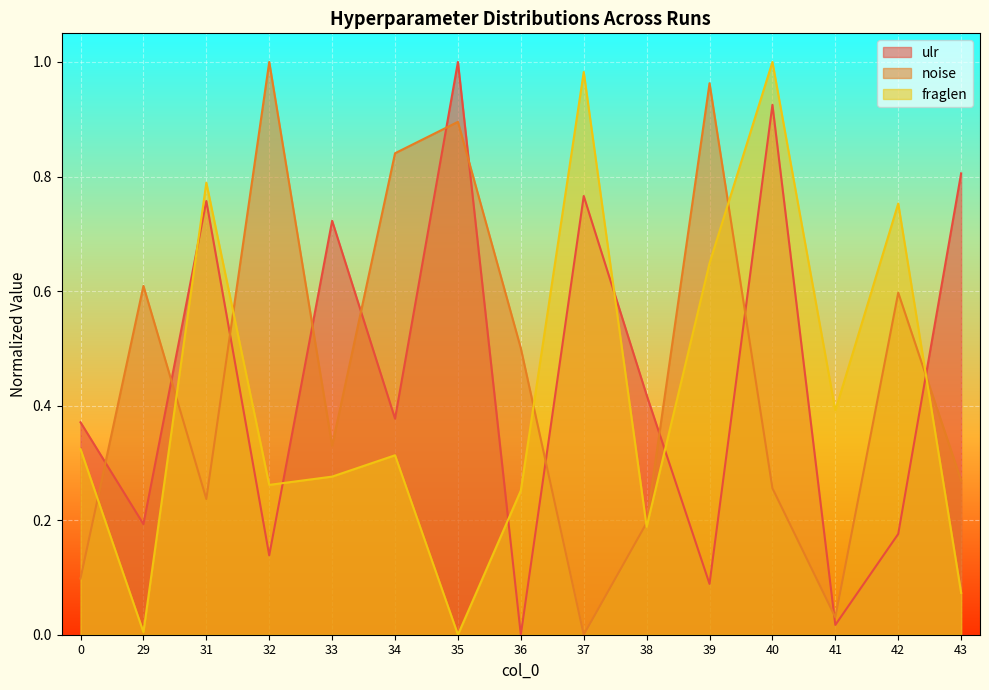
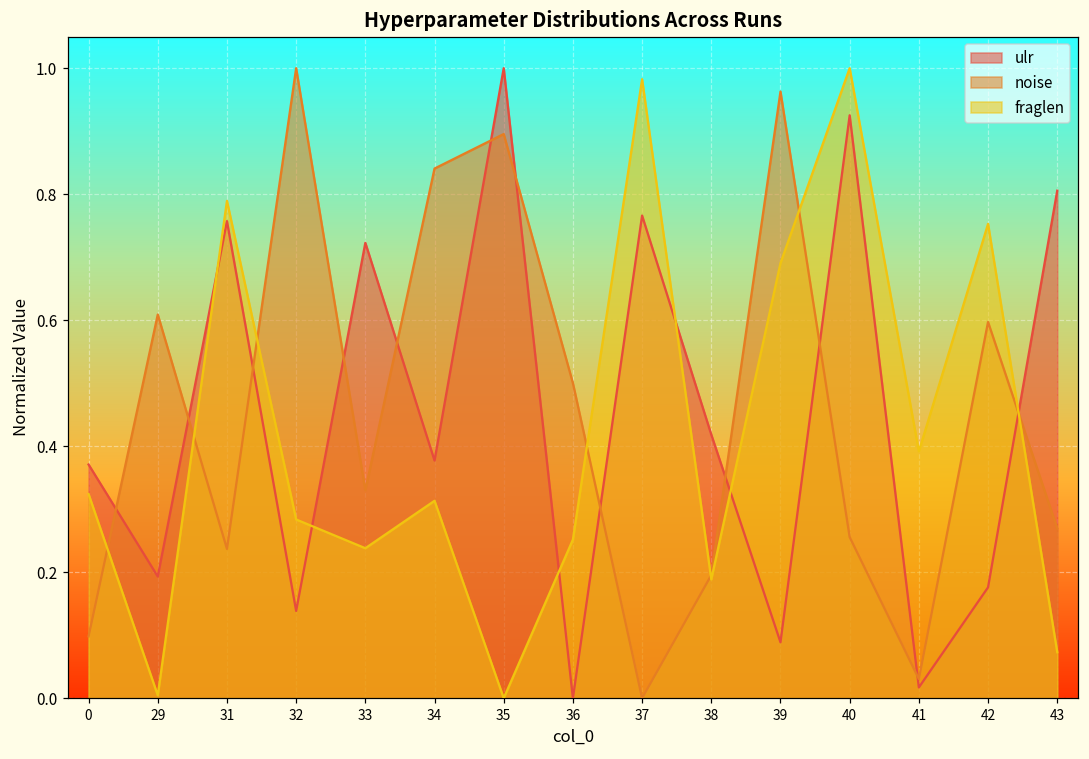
fraglen, 32: 0.26 -> 0.28
fraglen, 33: 0.28 -> 0.24
fraglen, 39: 0.65 -> 0.69
